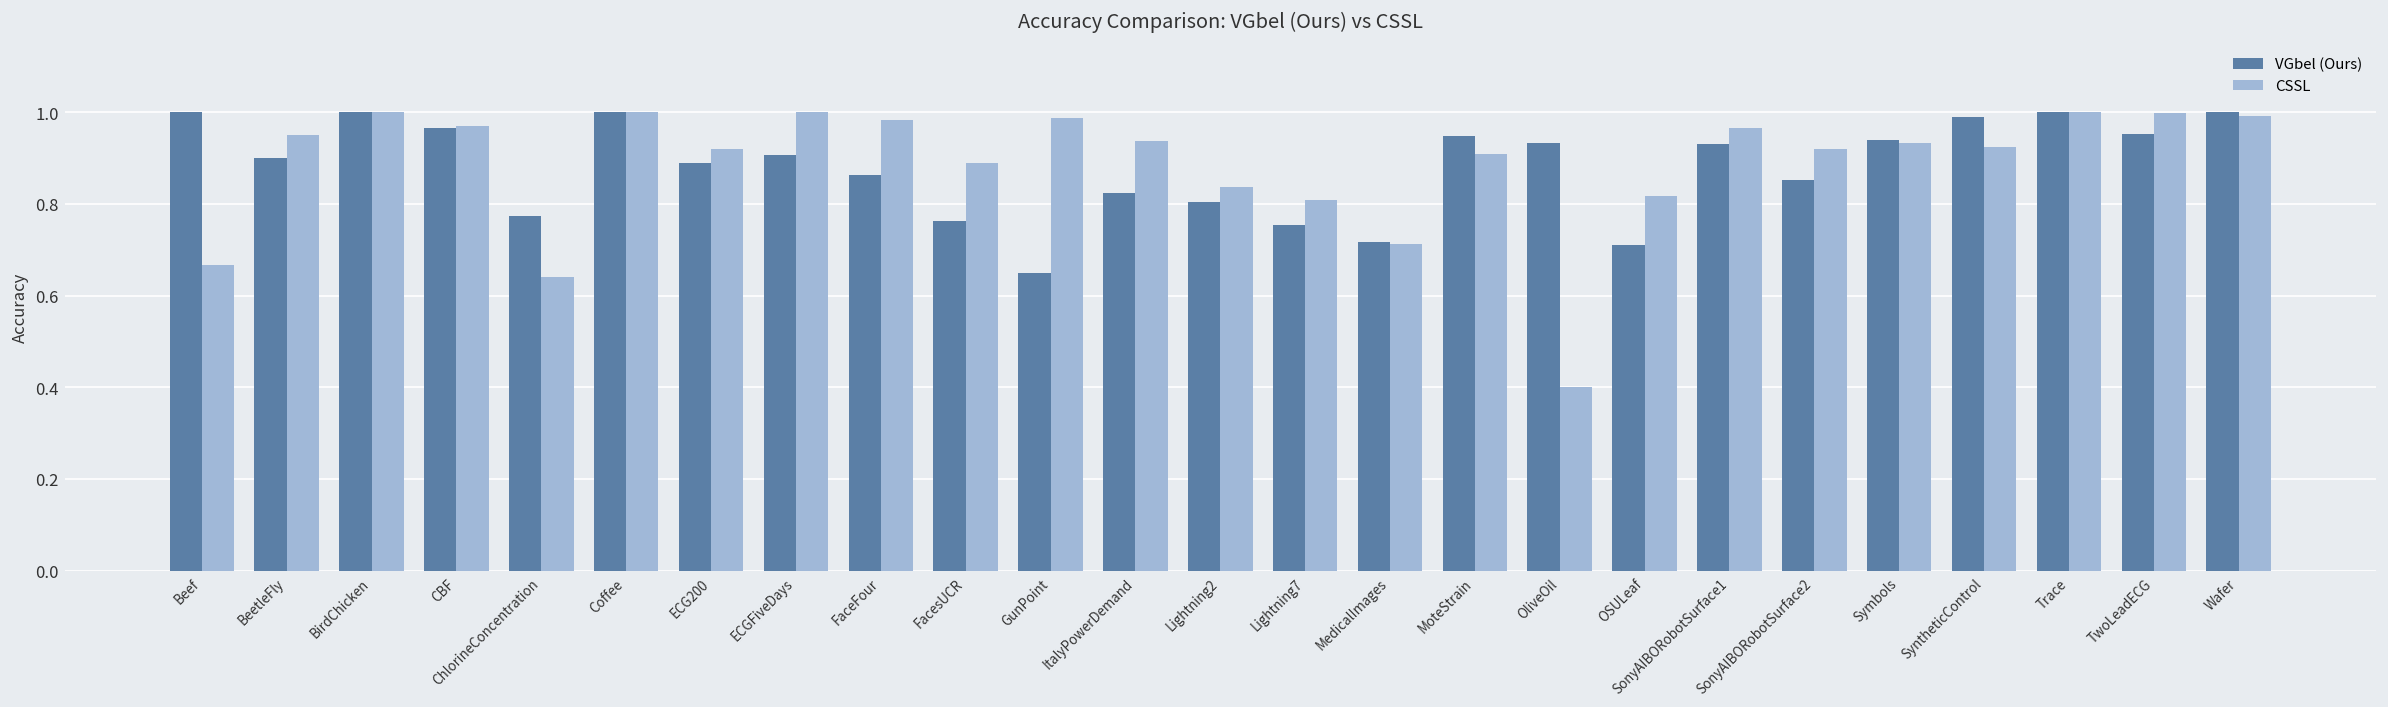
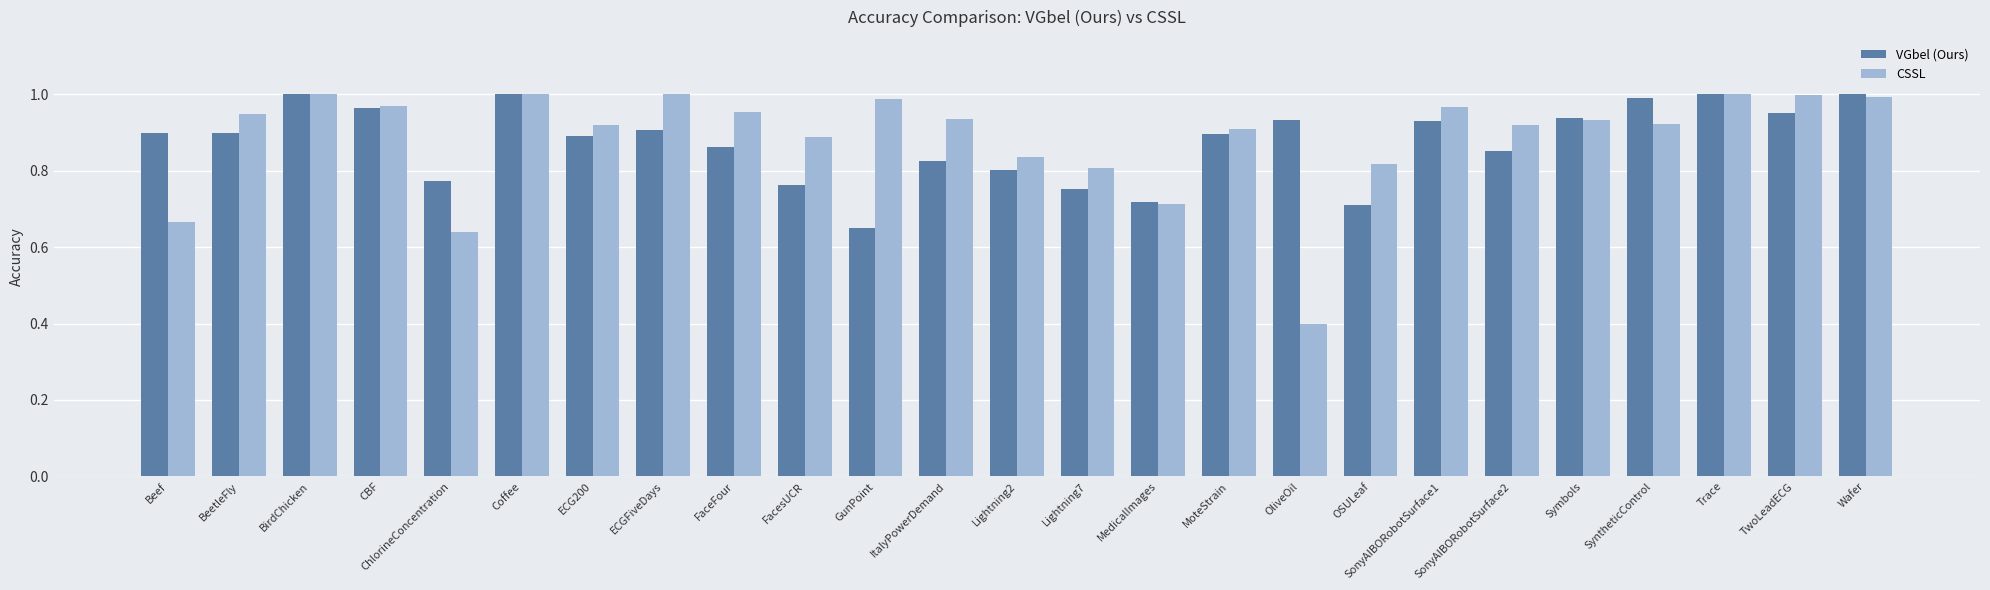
VGbel (Ours), Beef: 1.0 -> 0.9
CSSL, FaceFour: 0.98 -> 0.95
VGbel (Ours), MoteStrain: 0.95 -> 0.90
